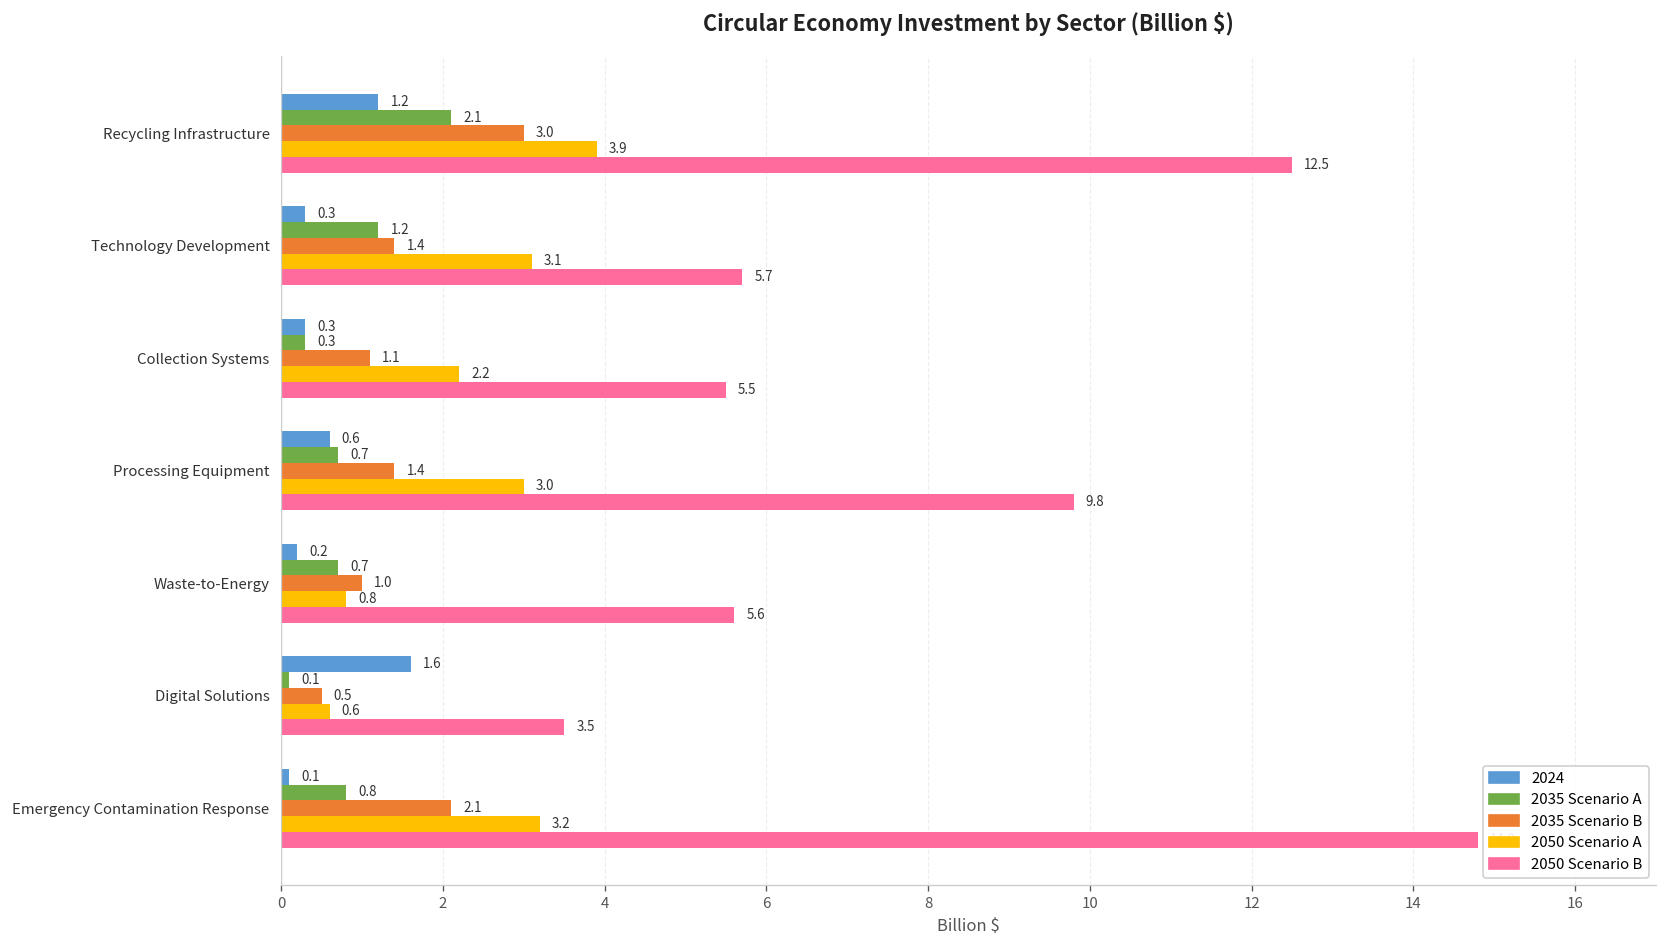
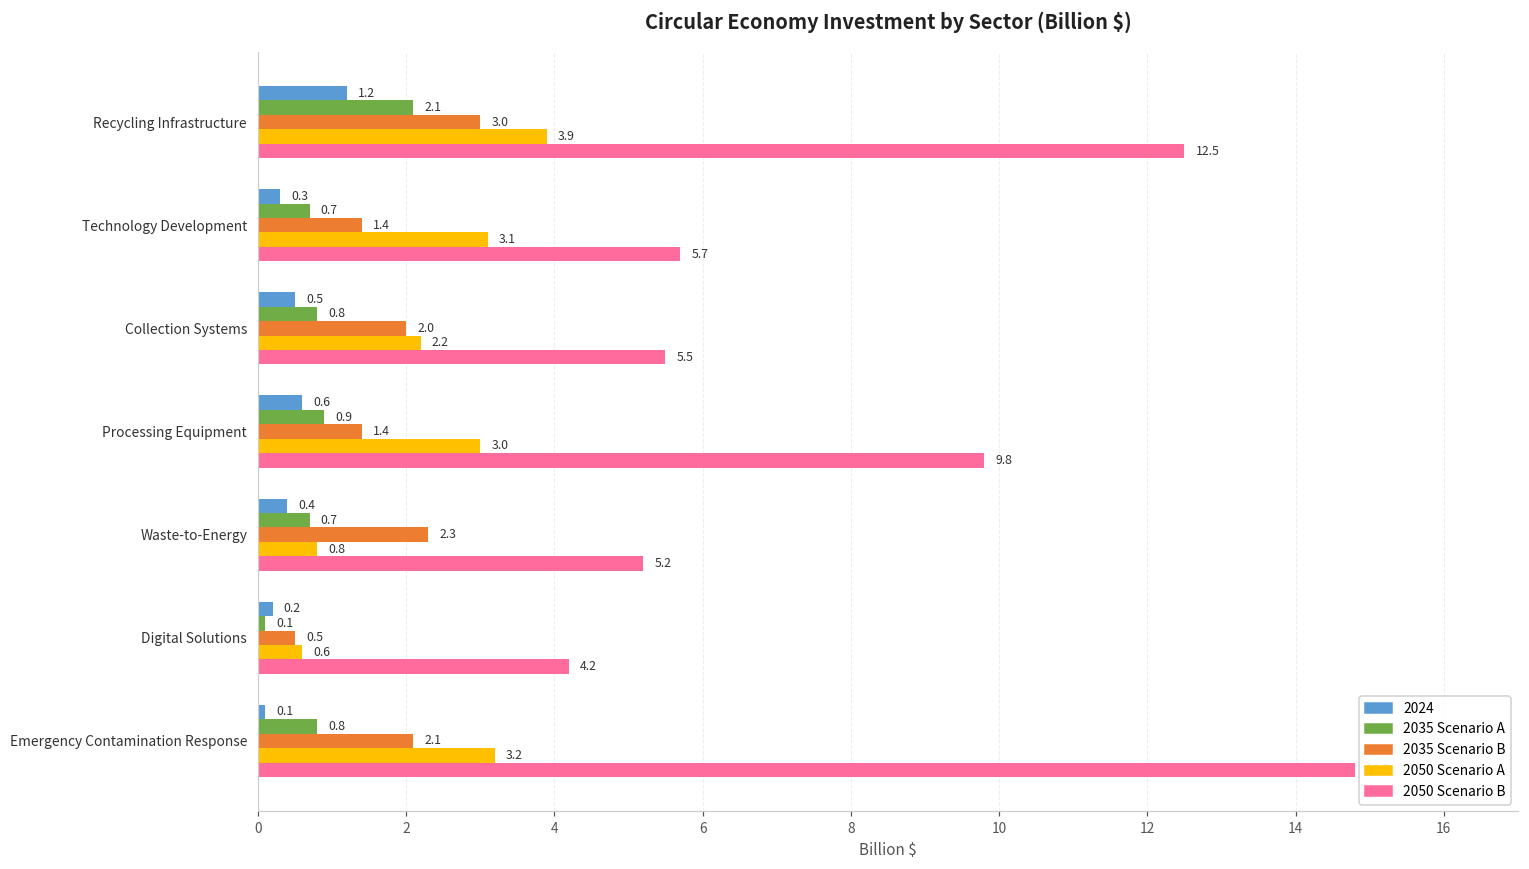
2035 Scenario A, Technology Development: 1.2 -> 0.7
2024, Collection Systems: 0.3 -> 0.5
2035 Scenario A, Collection Systems: 0.3 -> 0.8
2035 Scenario B, Collection Systems: 1.1 -> 2.0
2035 Scenario A, Processing Equipment: 0.7 -> 0.9
2024, Waste-to-Energy: 0.2 -> 0.4
2035 Scenario B, Waste-to-Energy: 1.0 -> 2.3
2050 Scenario B, Waste-to-Energy: 5.6 -> 5.2
2024, Digital Solutions: 1.6 -> 0.2
2050 Scenario B, Digital Solutions: 3.5 -> 4.2
